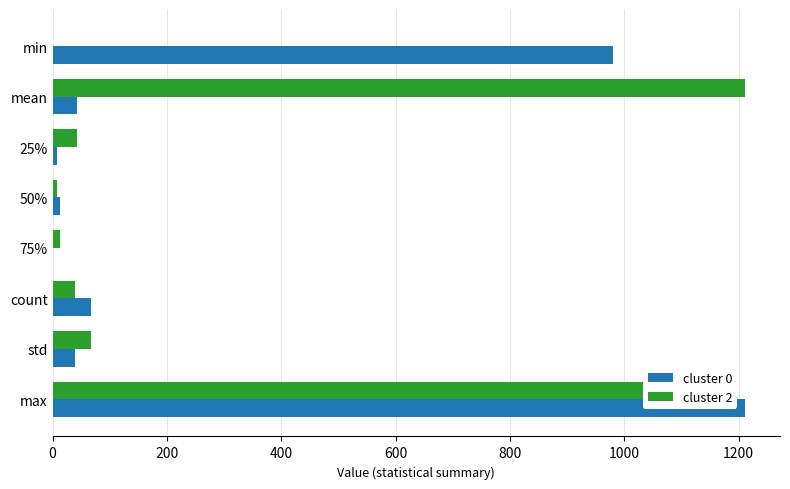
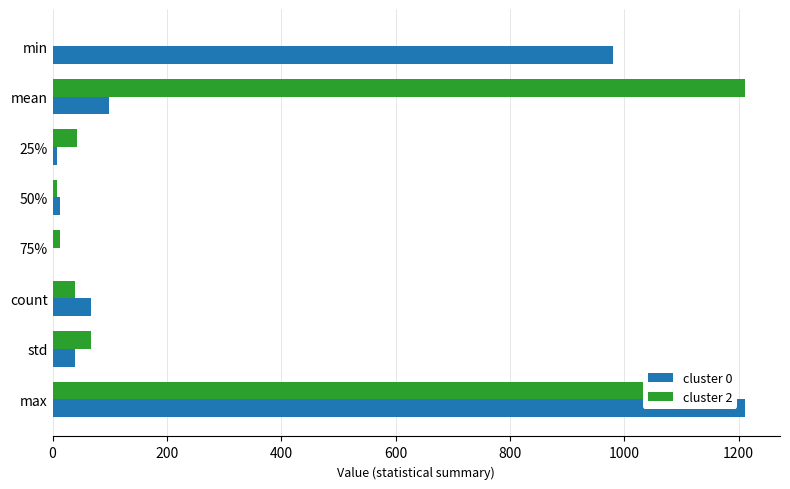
cluster 0, mean: 40 -> 100
